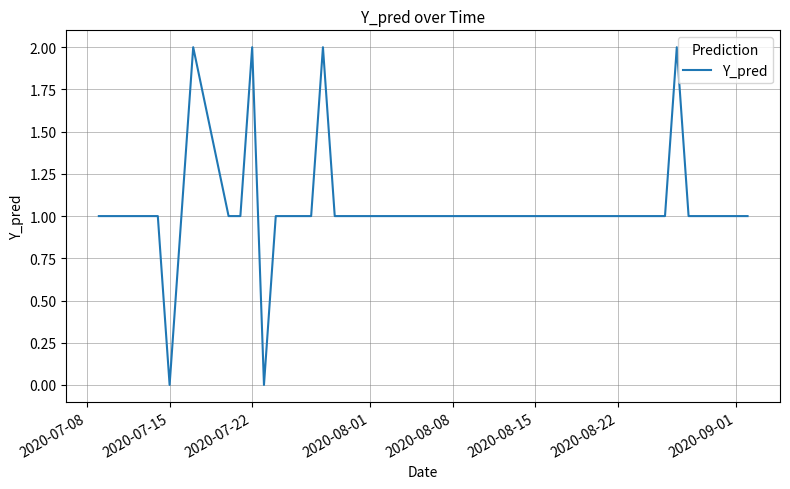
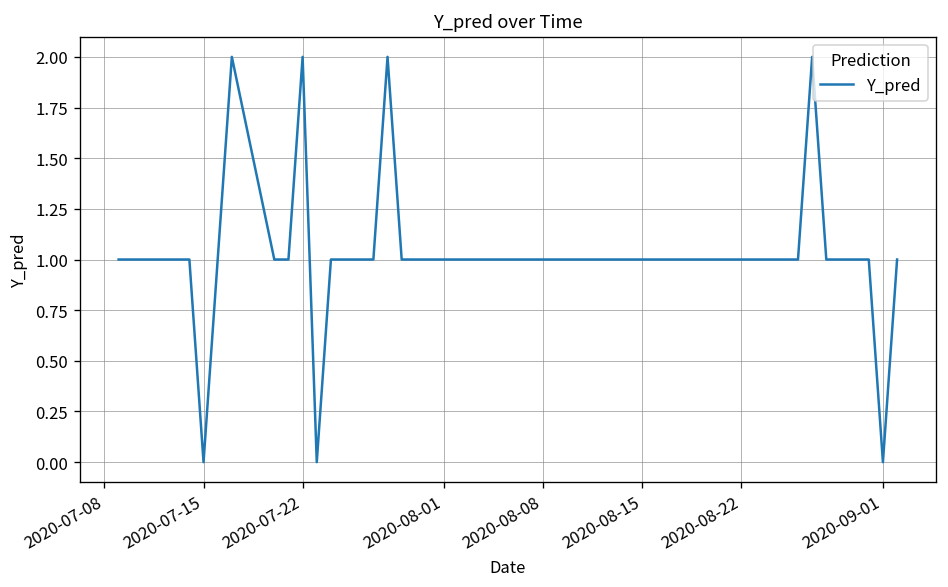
2020-09-01: 1 -> 0
